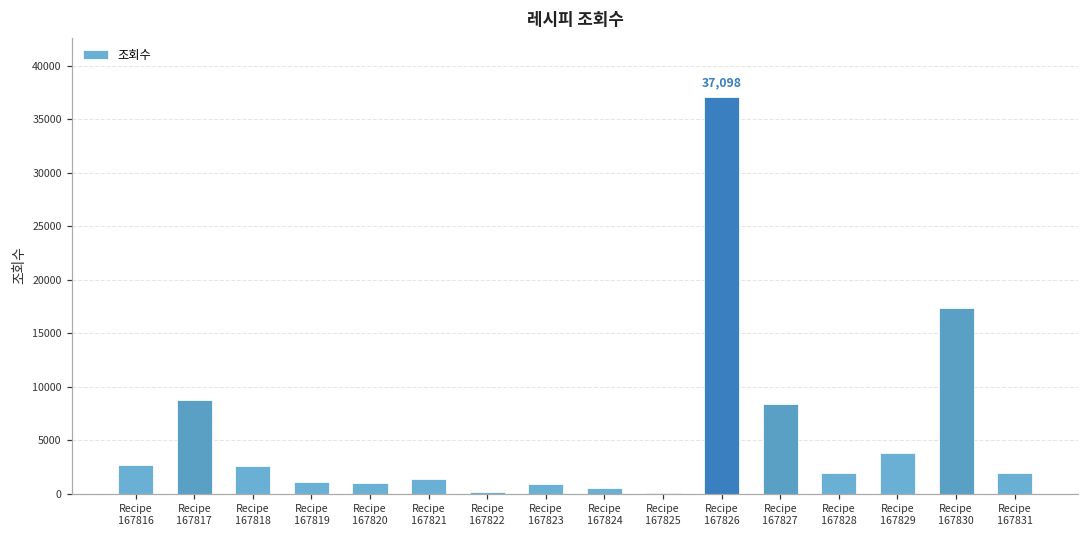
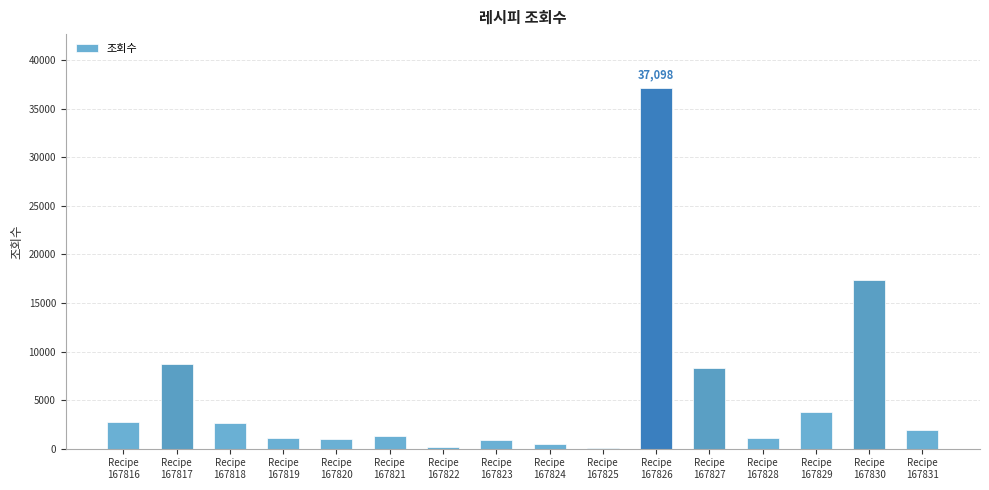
Recipe 167828: 2000 -> 1000
